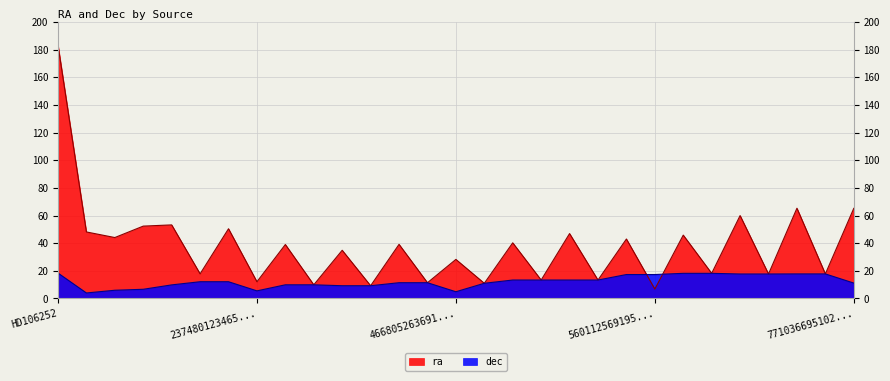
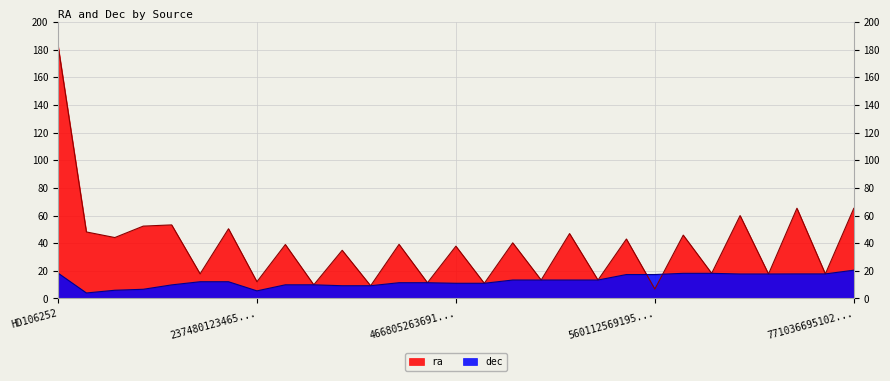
ra, 466805263691...: 28 -> 38
dec, 466805263691...: 5 -> 11
dec, 771036695102...: 11 -> 20
